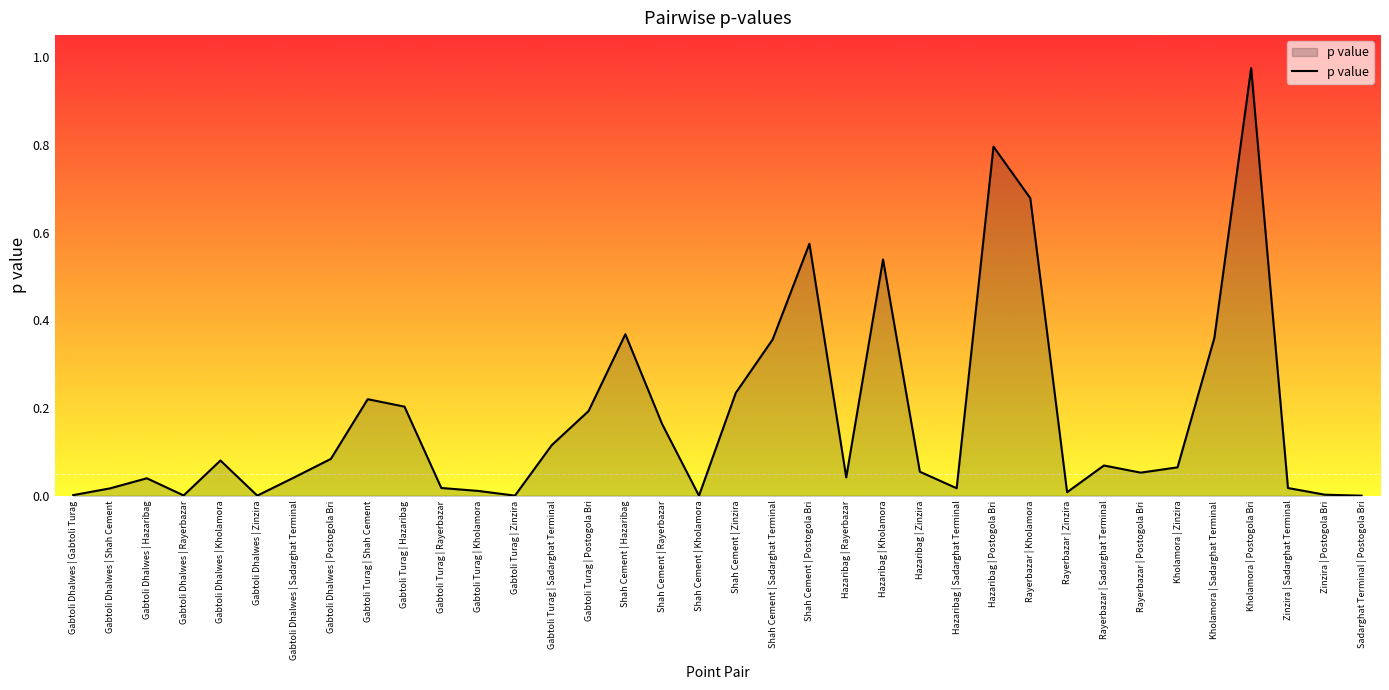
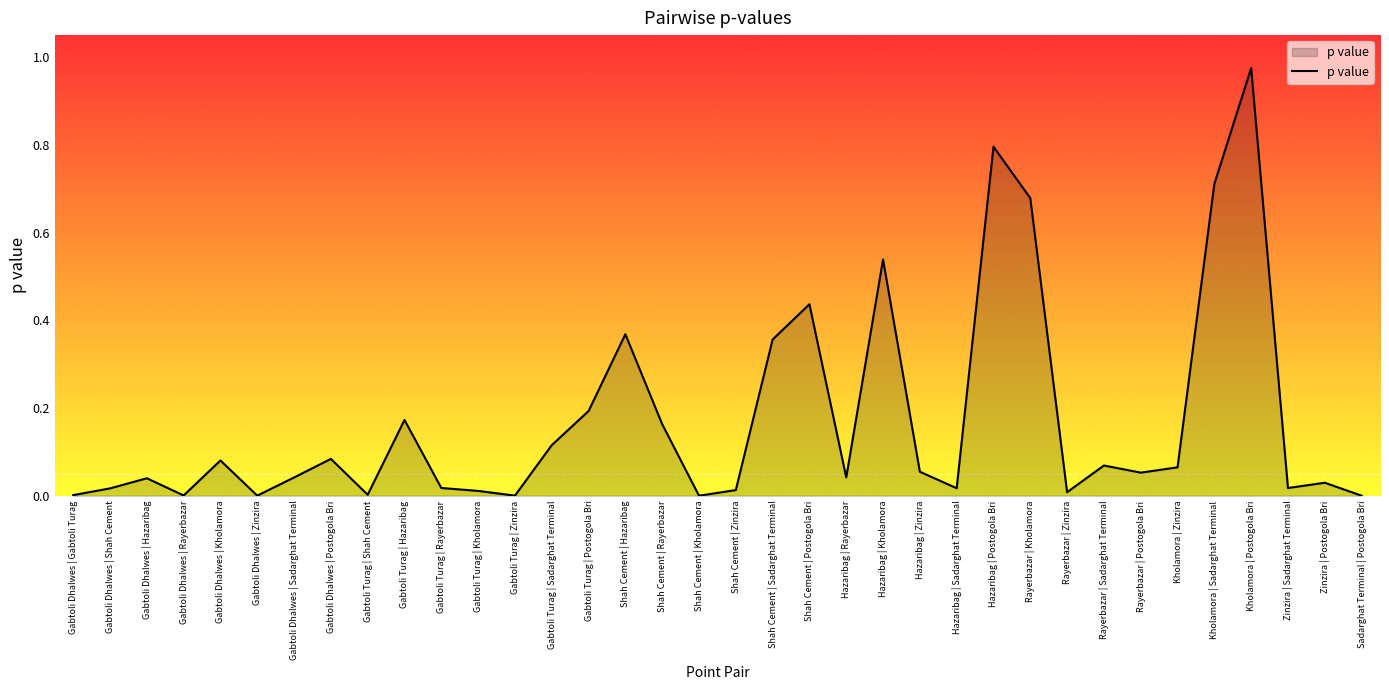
Gabtoli Turag | Shah Cement: 0.22 -> 0.00
Gabtoli Turag | Hazaribag: 0.20 -> 0.17
Shah Cement | Zinzira: 0.23 -> 0.01
Shah Cement | Postogola Bri: 0.57 -> 0.44
Kholamora | Sadarghat Terminal: 0.36 -> 0.71
Zinzira | Postogola Bri: 0.00 -> 0.03
